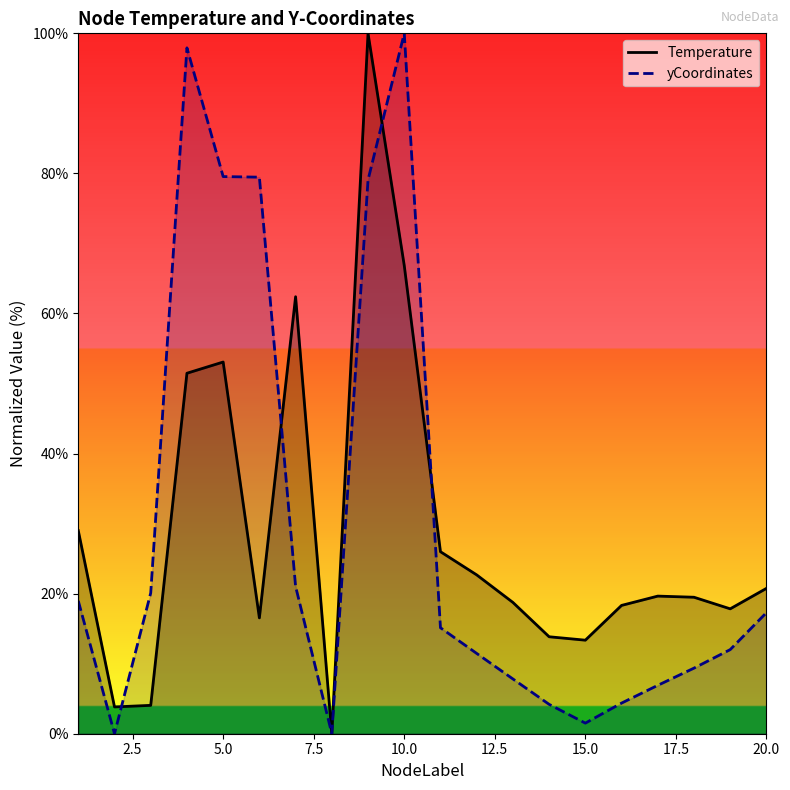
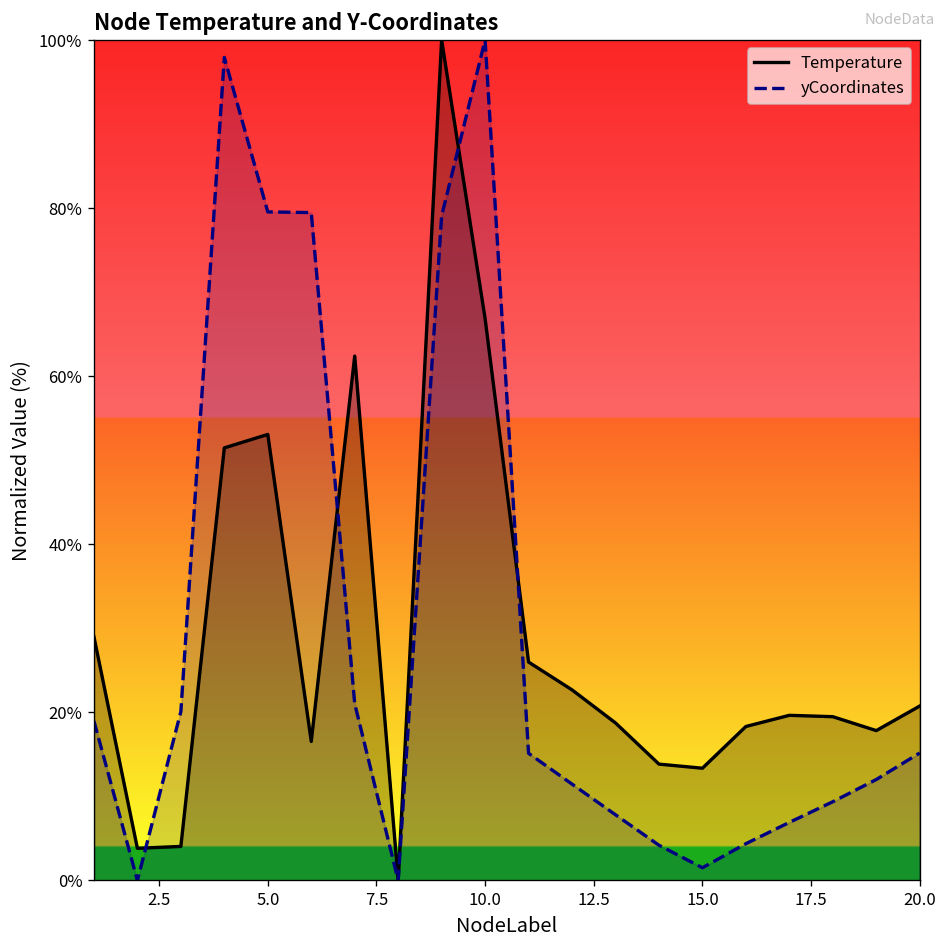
yCoordinates, 20.0: 17% -> 15%
